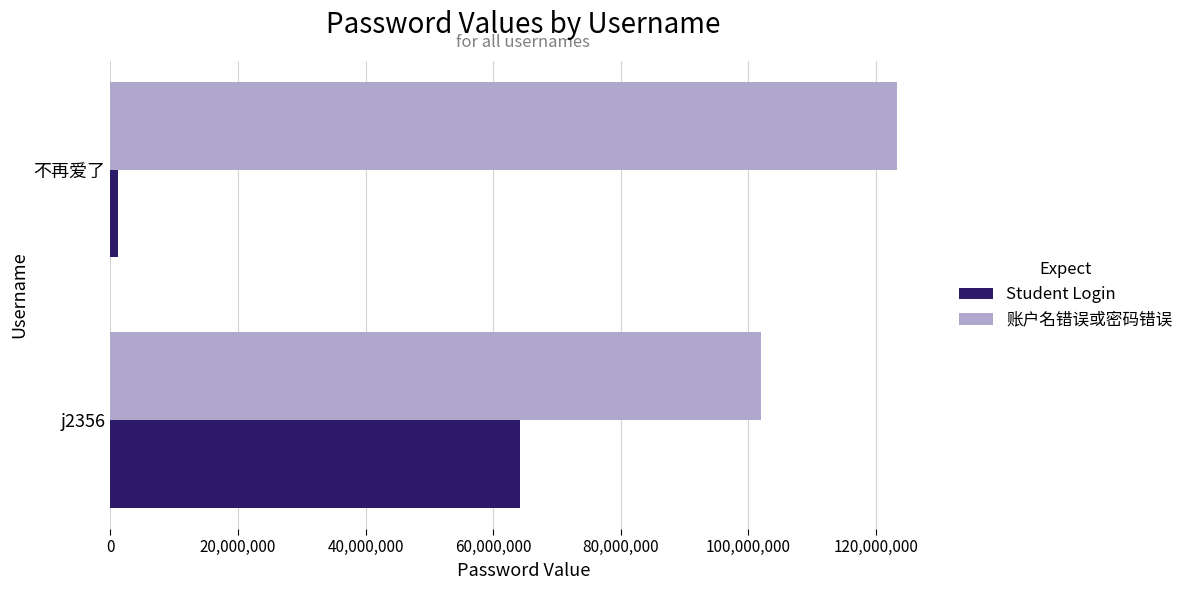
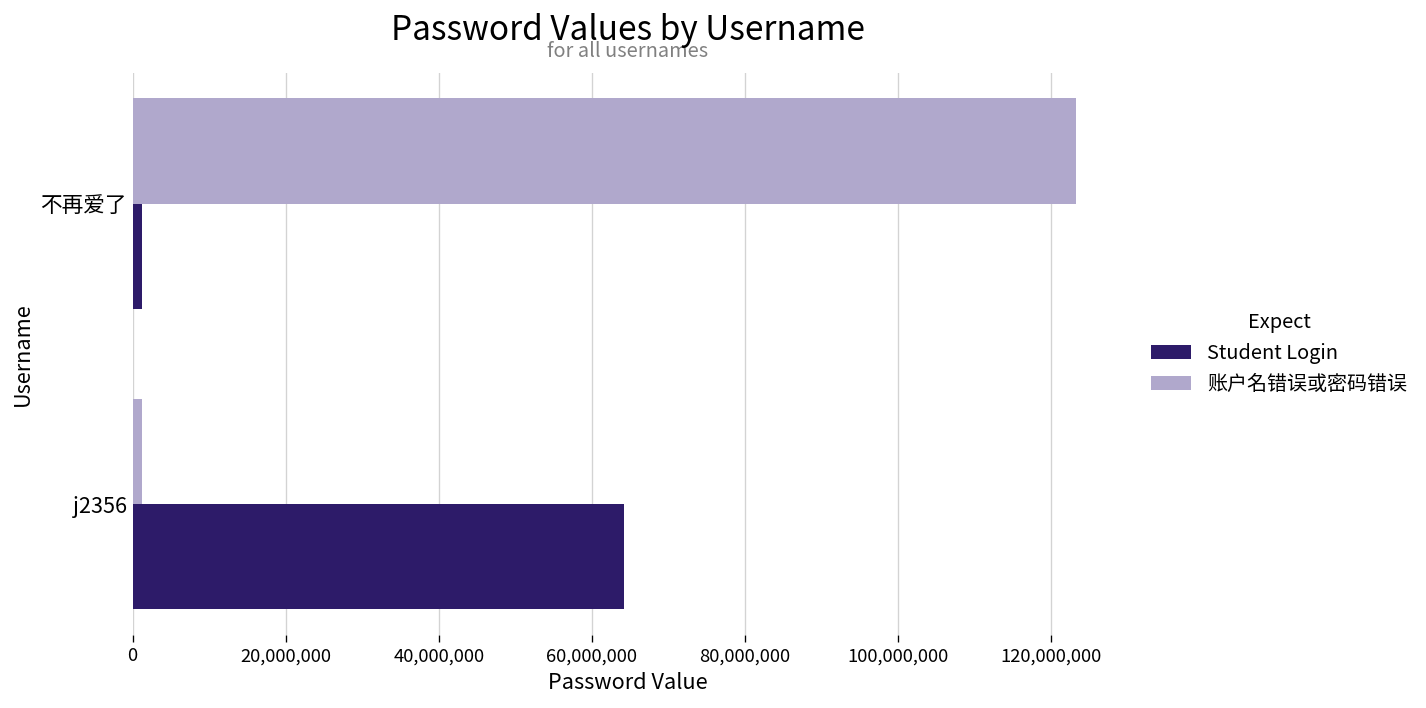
账户名错误或密码错误, j2356: 102,000,000 -> 1,000,000
